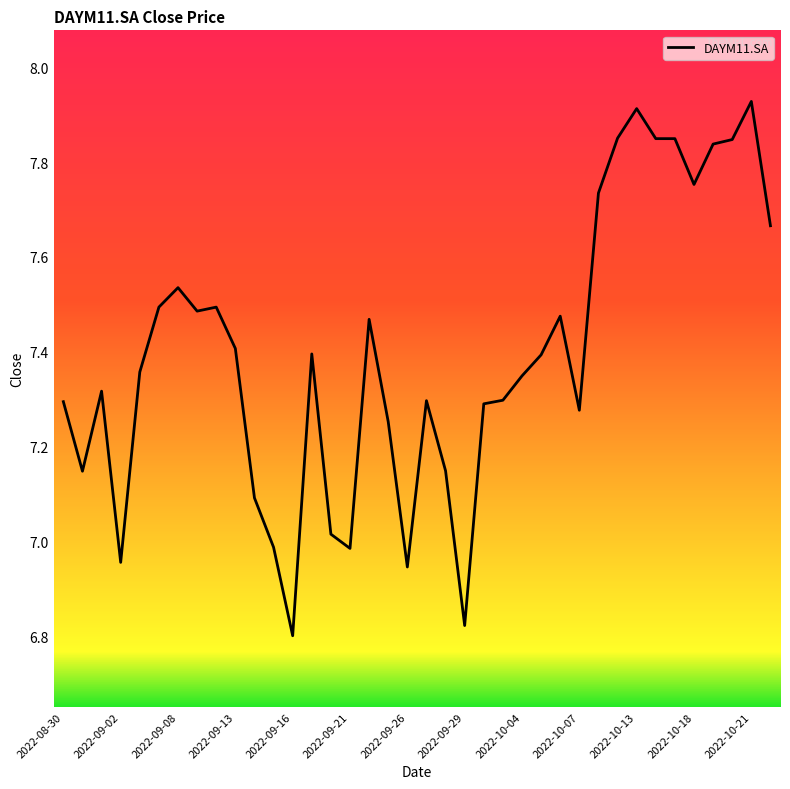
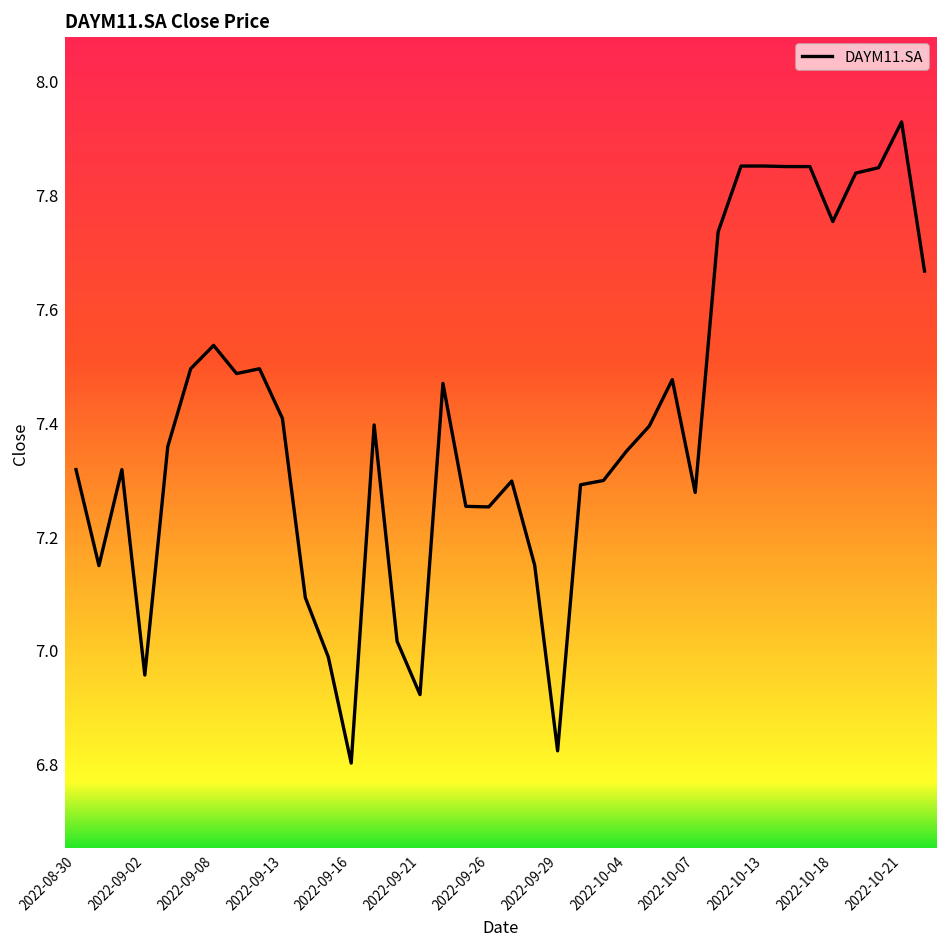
2022-08-30: 7.29 -> 7.32
2022-09-21: 6.99 -> 6.92
2022-09-26: 6.95 -> 7.25
2022-10-13: 7.91 -> 7.85
